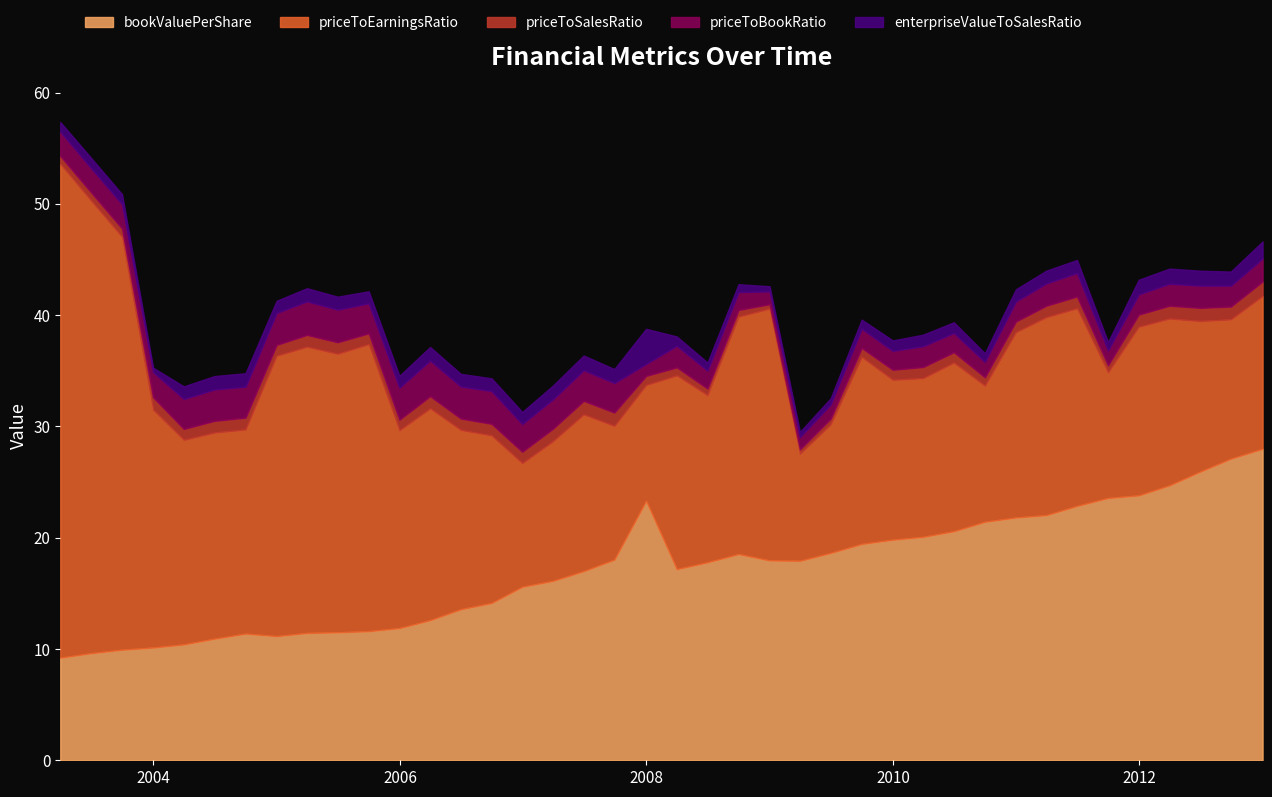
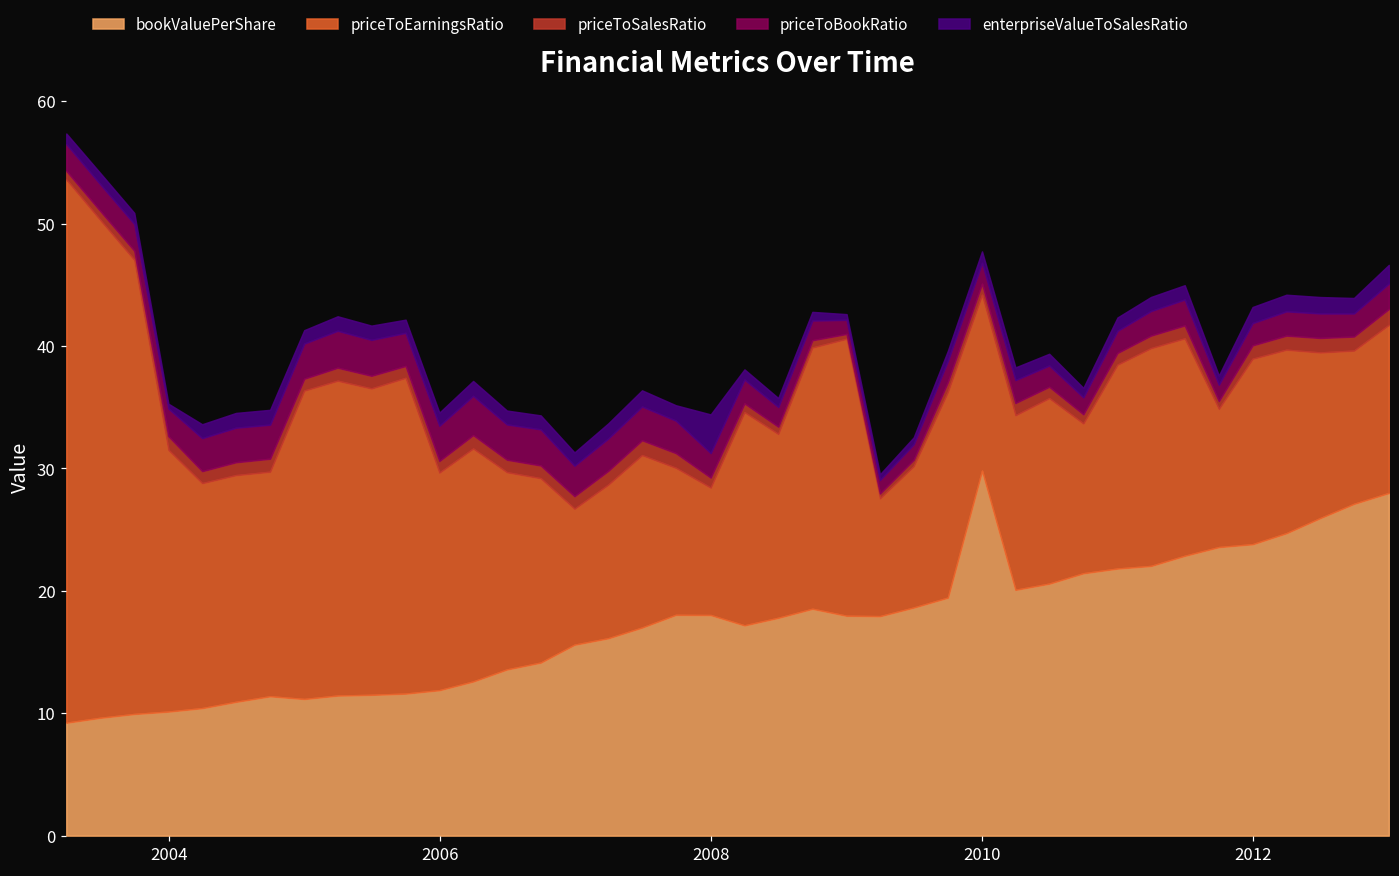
bookValuePerShare, 2008: 23.3 -> 18.0
priceToBookRatio, 2008: 1.1 -> 2.0
bookValuePerShare, 2010: 19.8 -> 29.8
